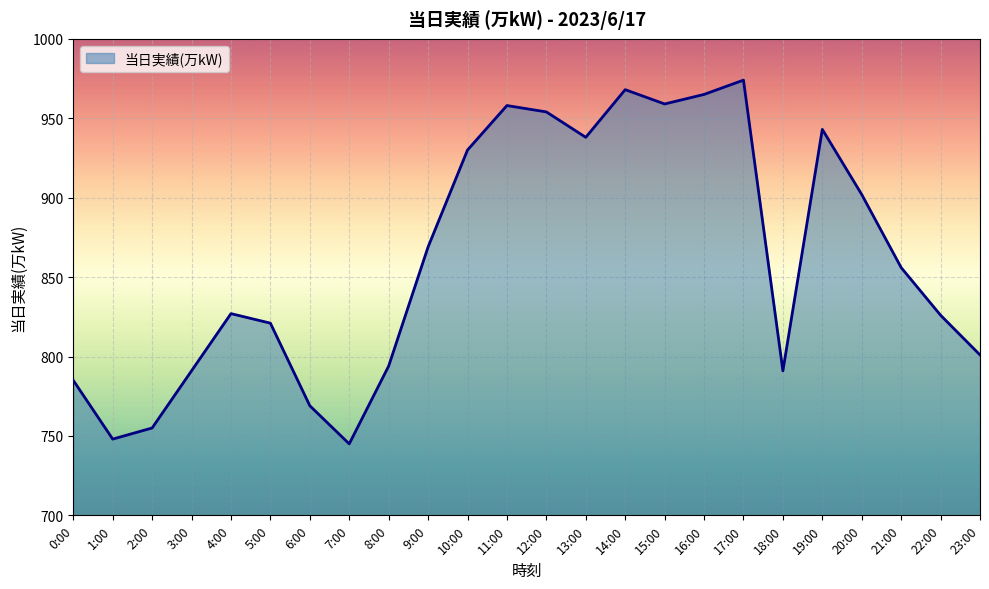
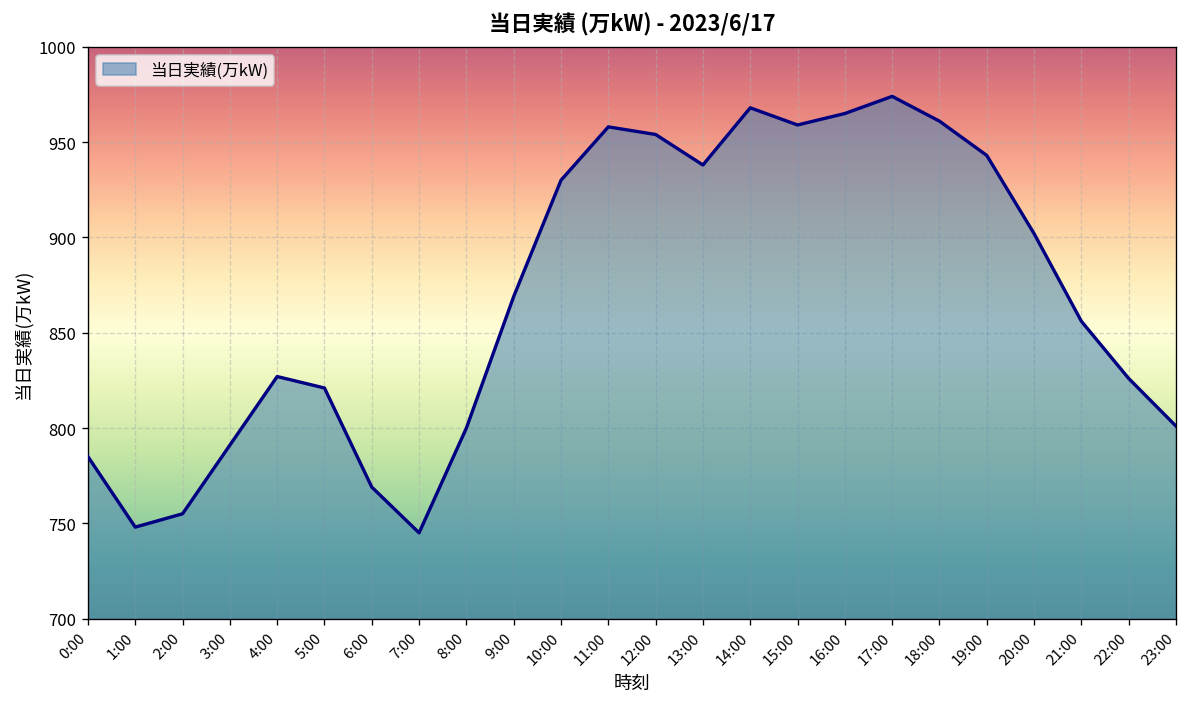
8:00: 794 -> 800
18:00: 791 -> 961
